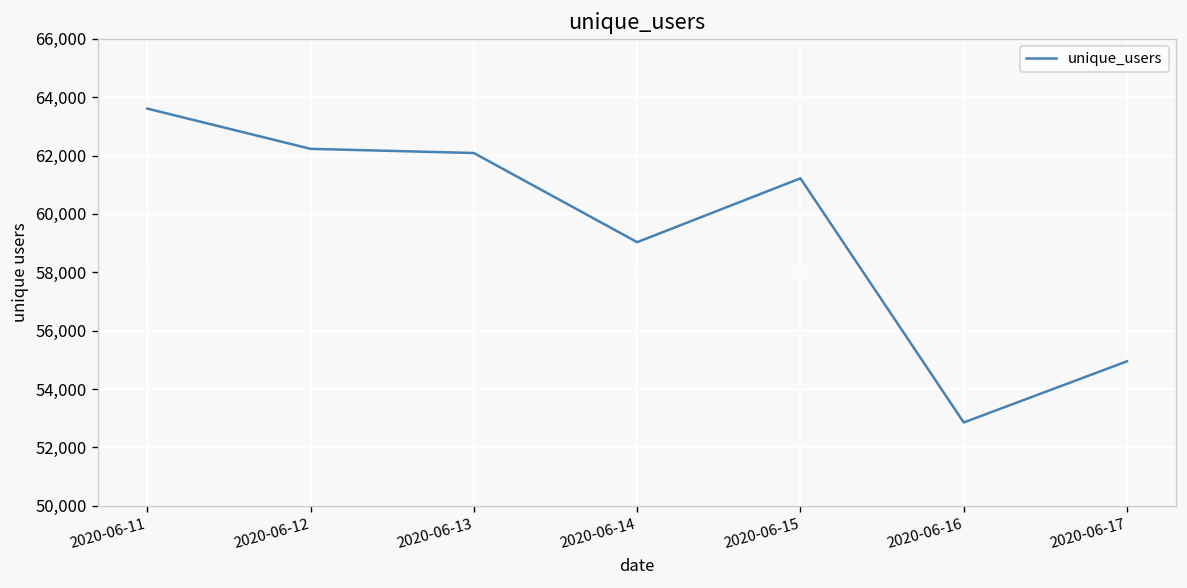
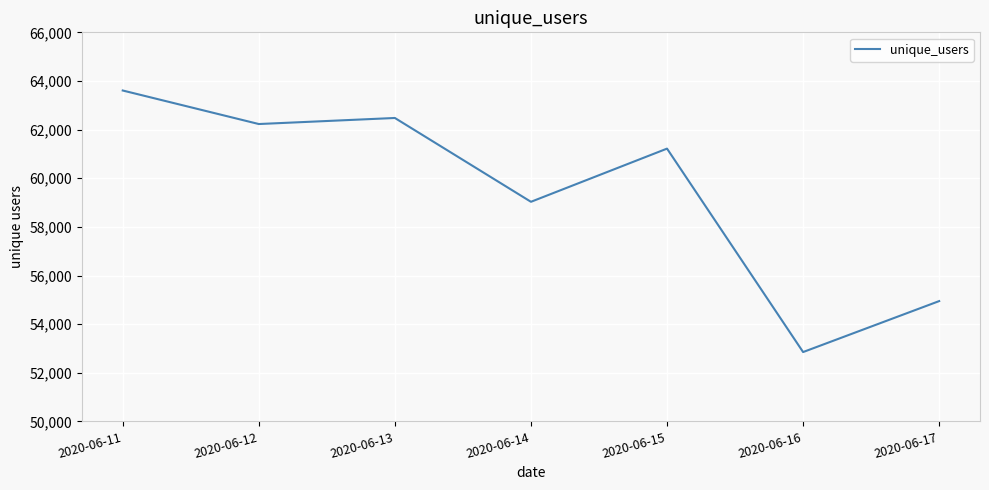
2020-06-13: 62,100 -> 62,500
